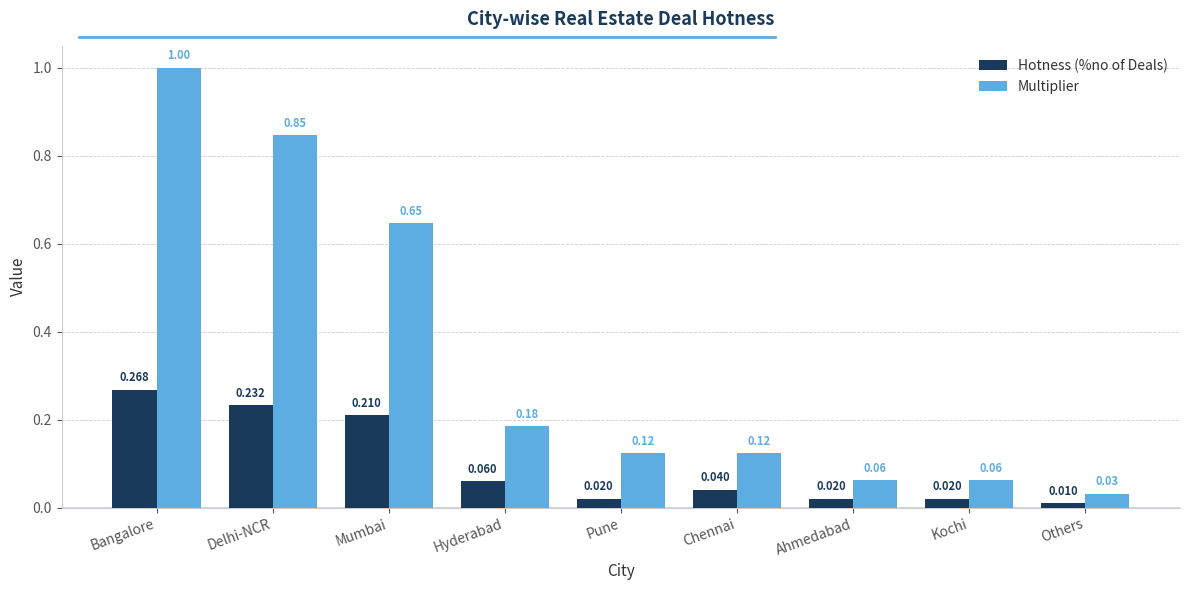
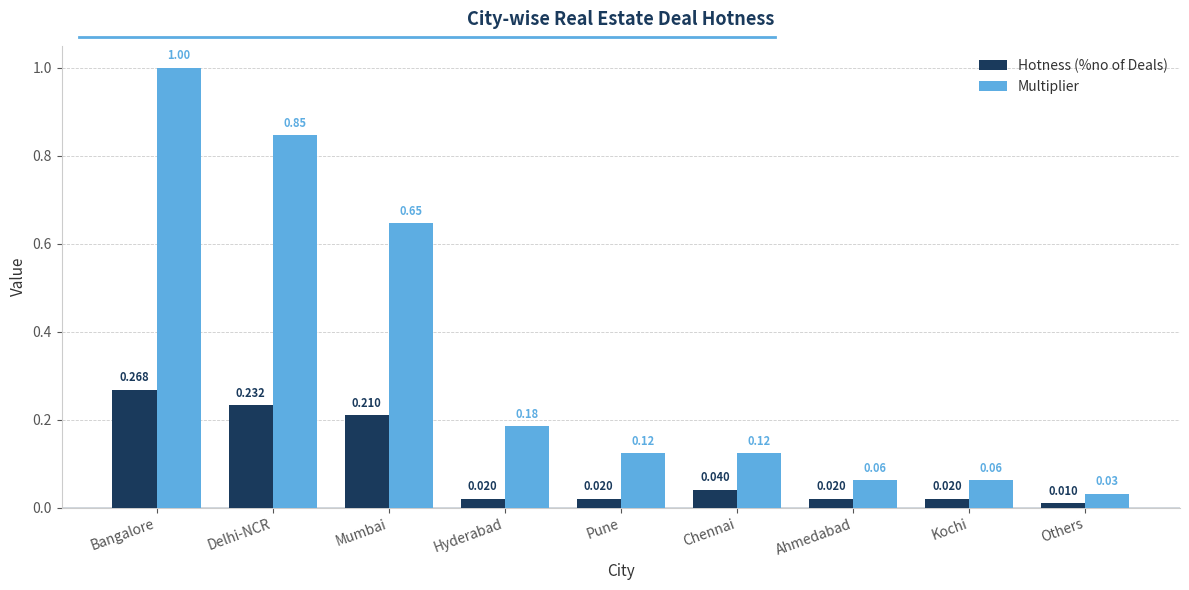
Hotness (%no of Deals), Hyderabad: 0.060 -> 0.020
